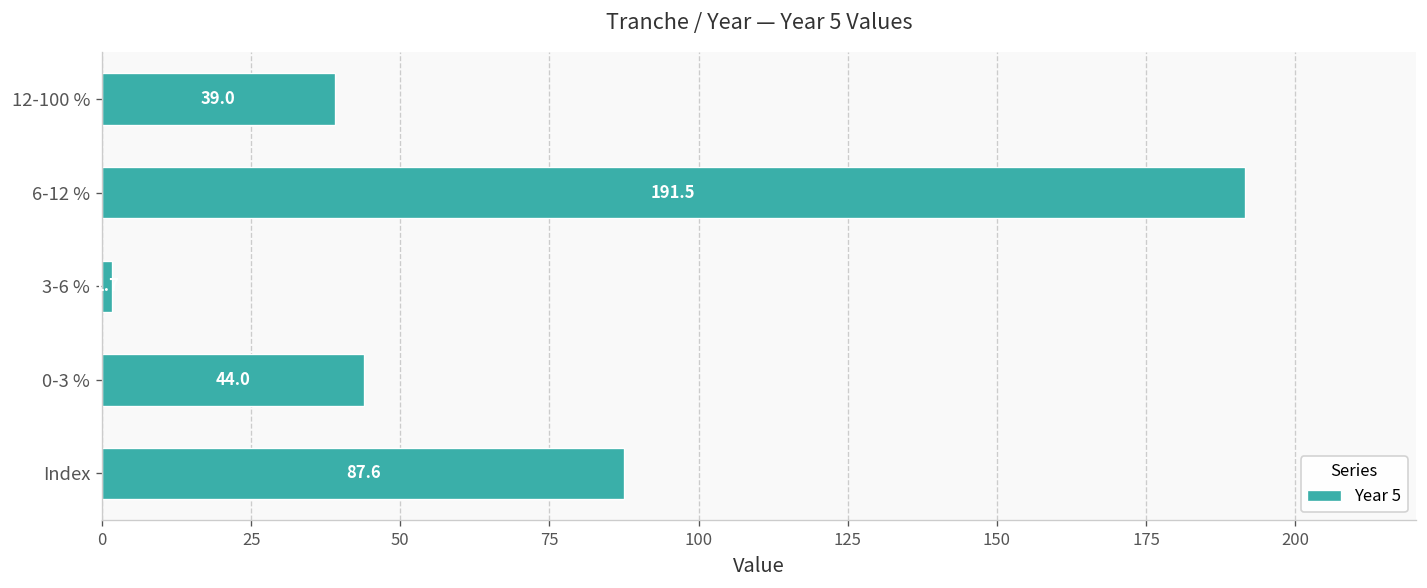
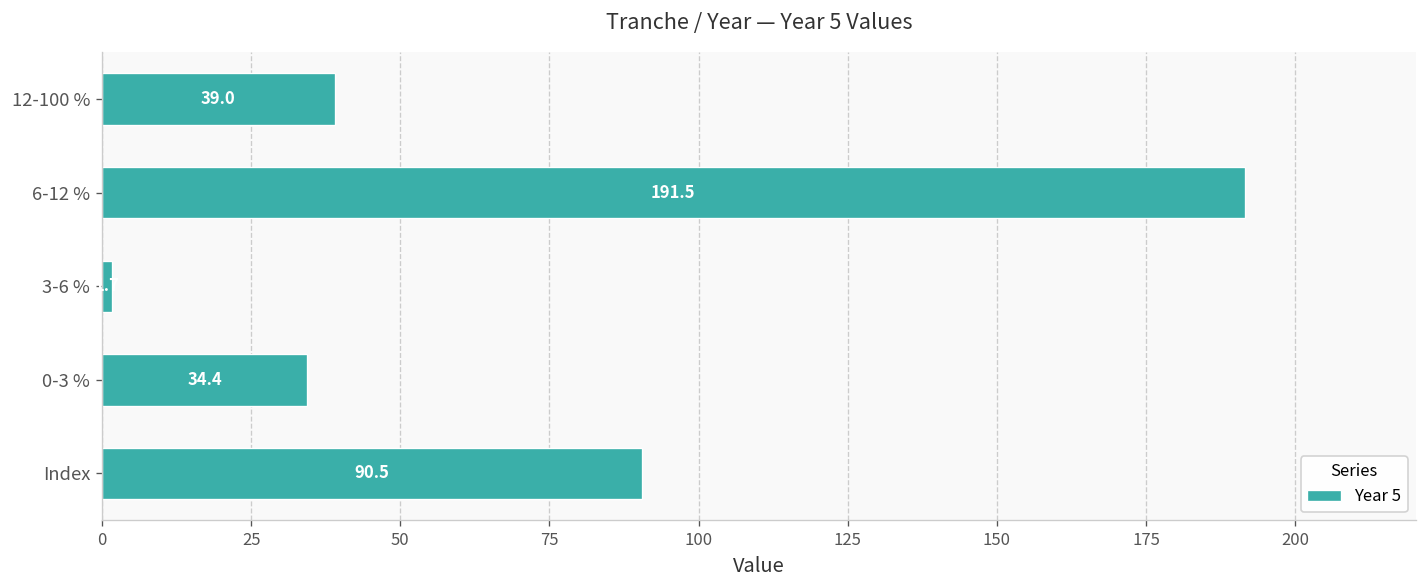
0-3 %: 44.0 -> 34.4
Index: 87.6 -> 90.5
